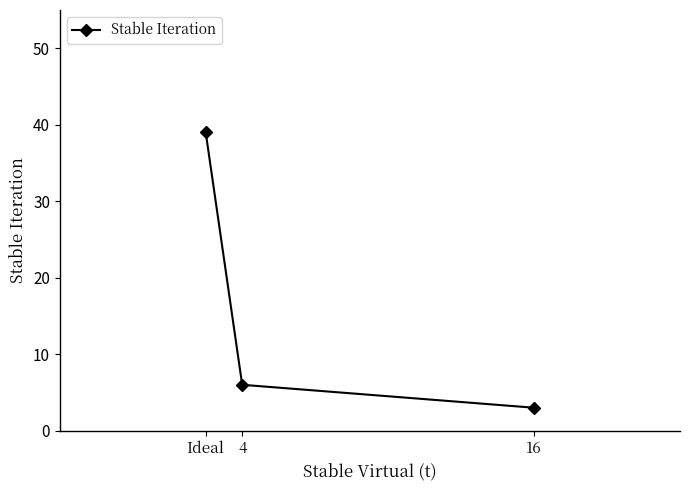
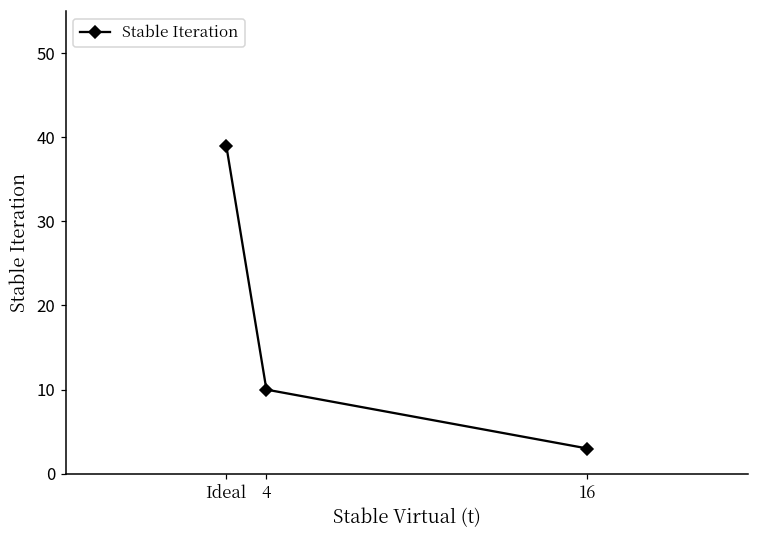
4: 6 -> 10
